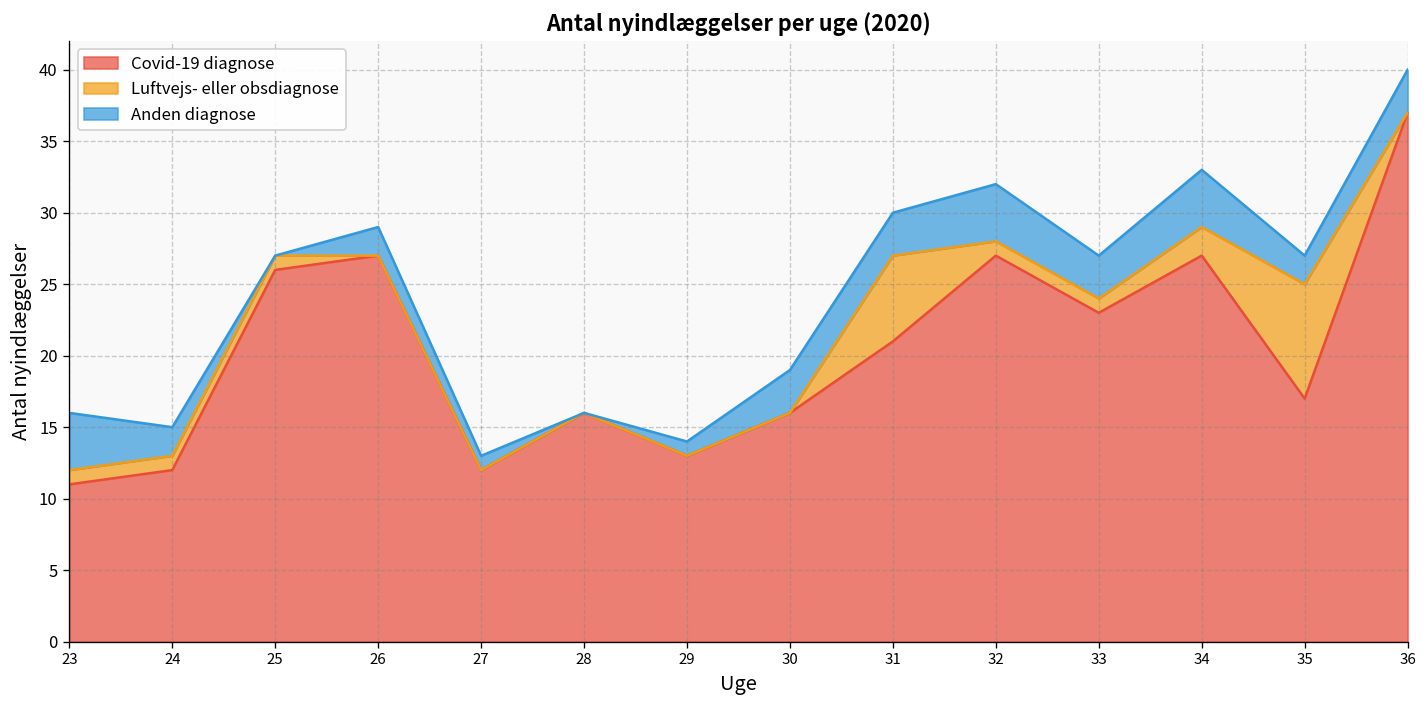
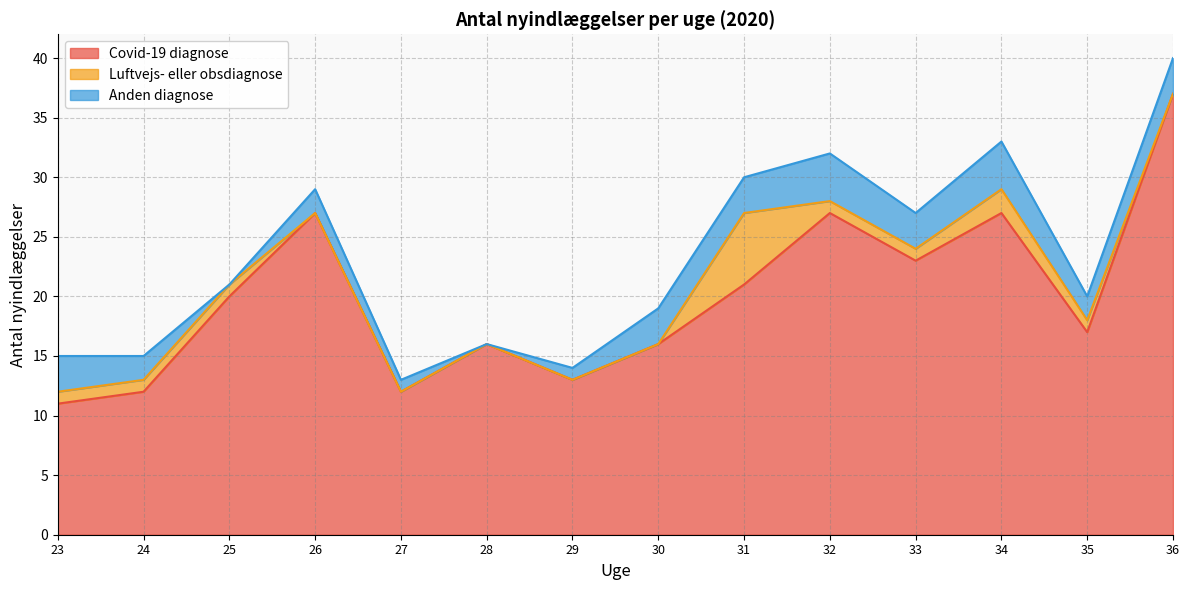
Anden diagnose, 23: 4 -> 3
Covid-19 diagnose, 25: 26 -> 20
Luftvejs- eller obsdiagnose, 35: 8 -> 1
